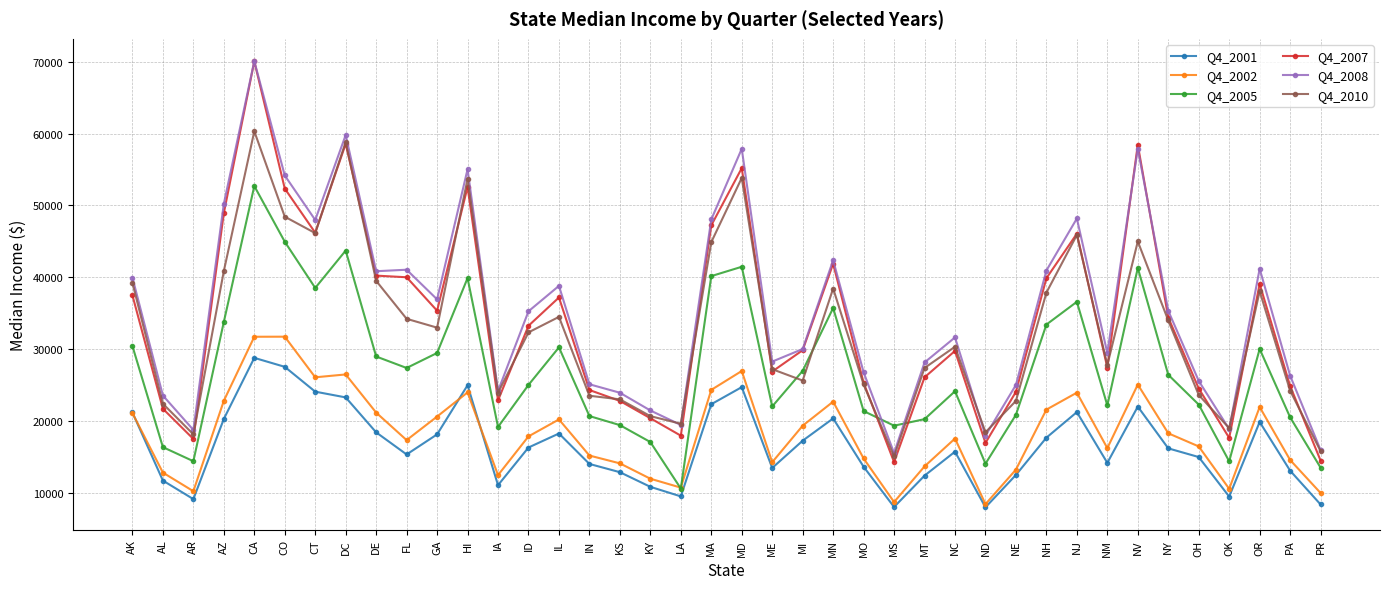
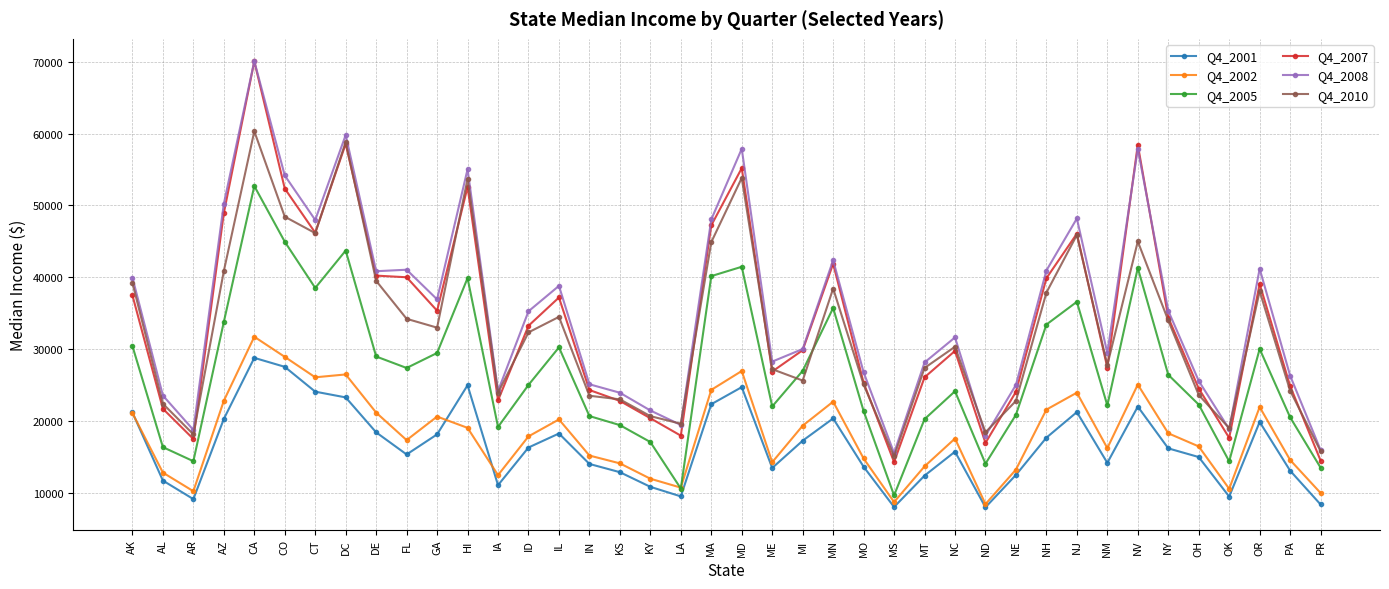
Q4_2002, CO: 32000 -> 29000
Q4_2002, HI: 24000 -> 19000
Q4_2005, MS: 19000 -> 10000
